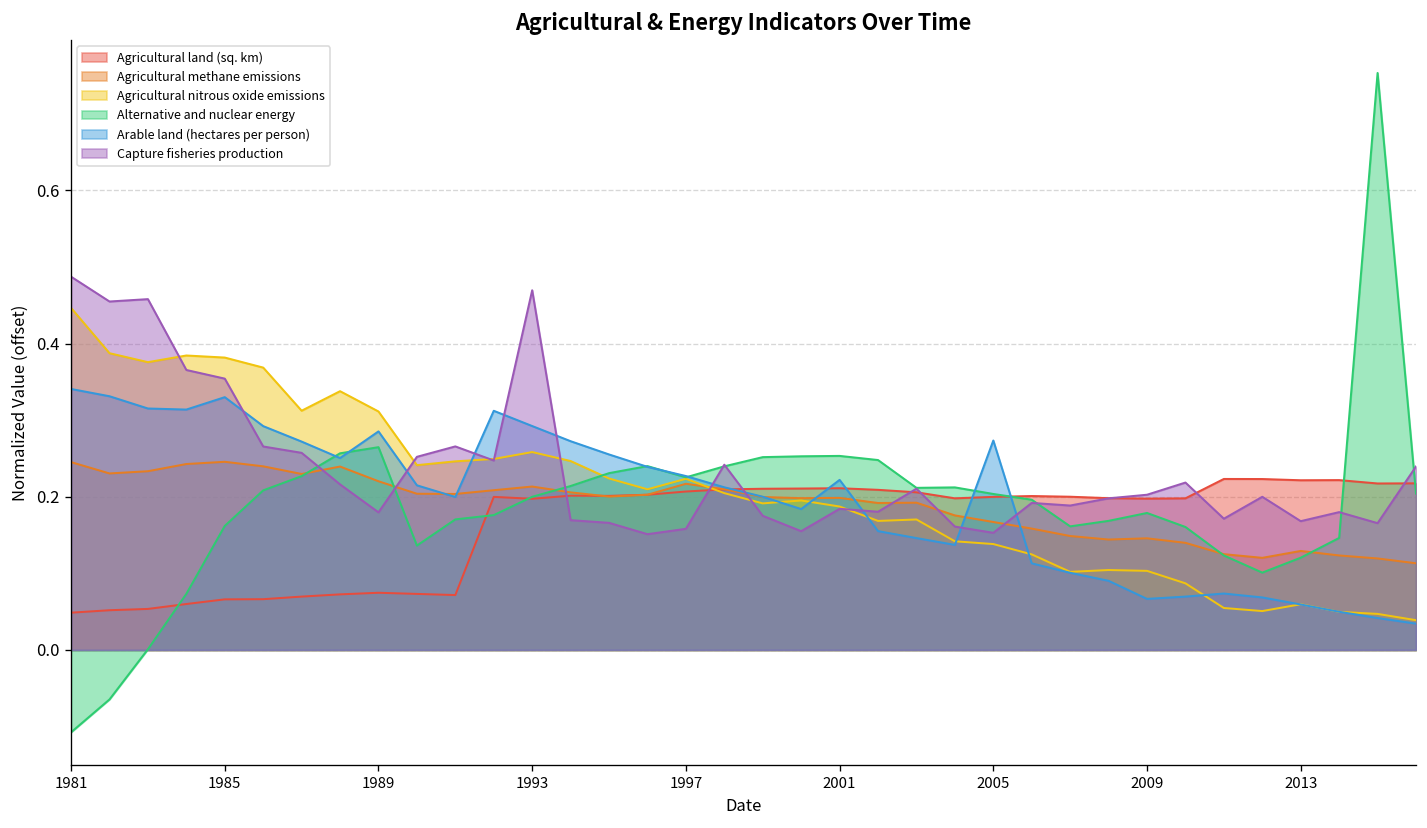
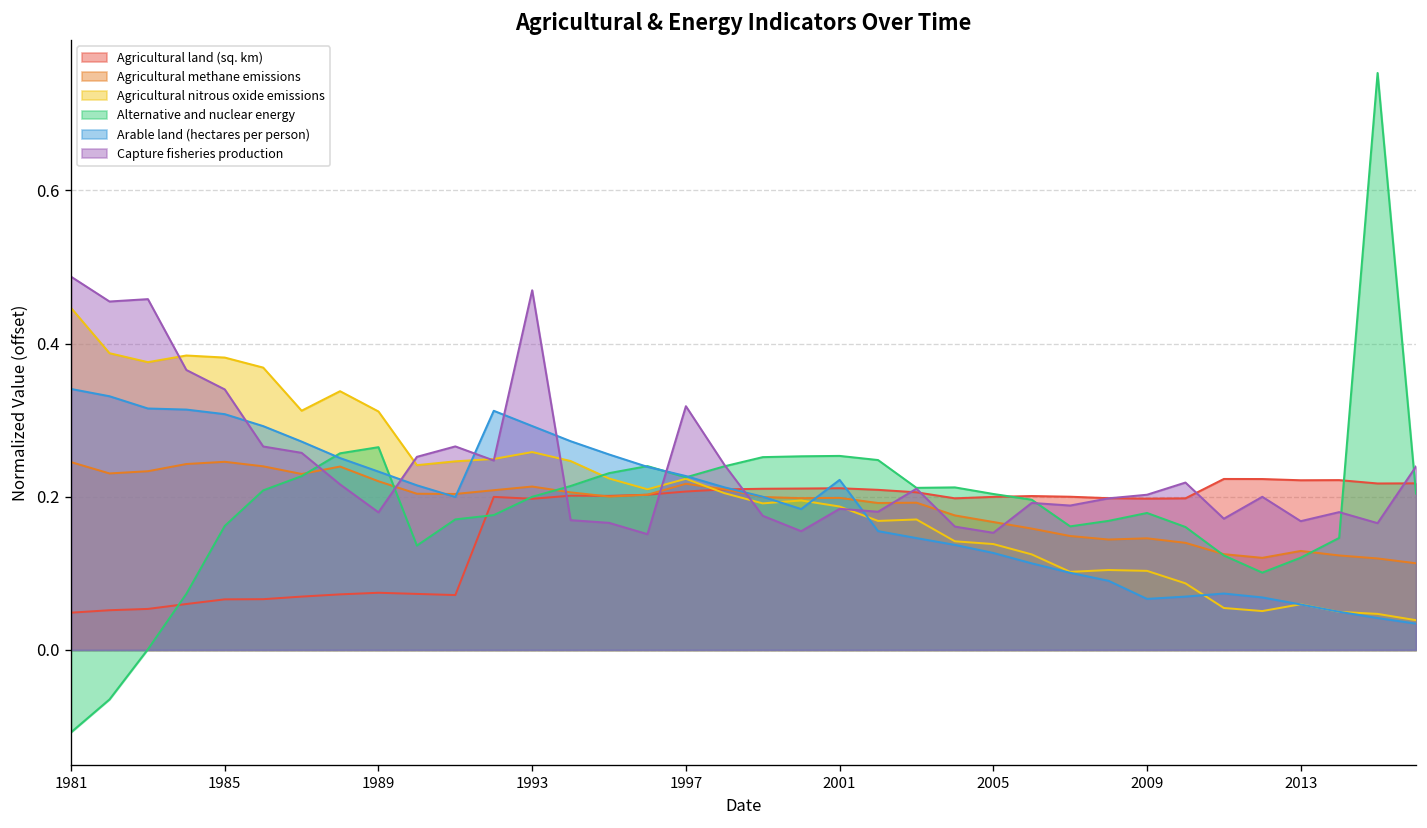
Arable land (hectares per person), 1985: 0.33 -> 0.31
Capture fisheries production, 1985: 0.35 -> 0.34
Arable land (hectares per person), 1989: 0.29 -> 0.23
Capture fisheries production, 1997: 0.16 -> 0.32
Arable land (hectares per person), 2005: 0.27 -> 0.13
